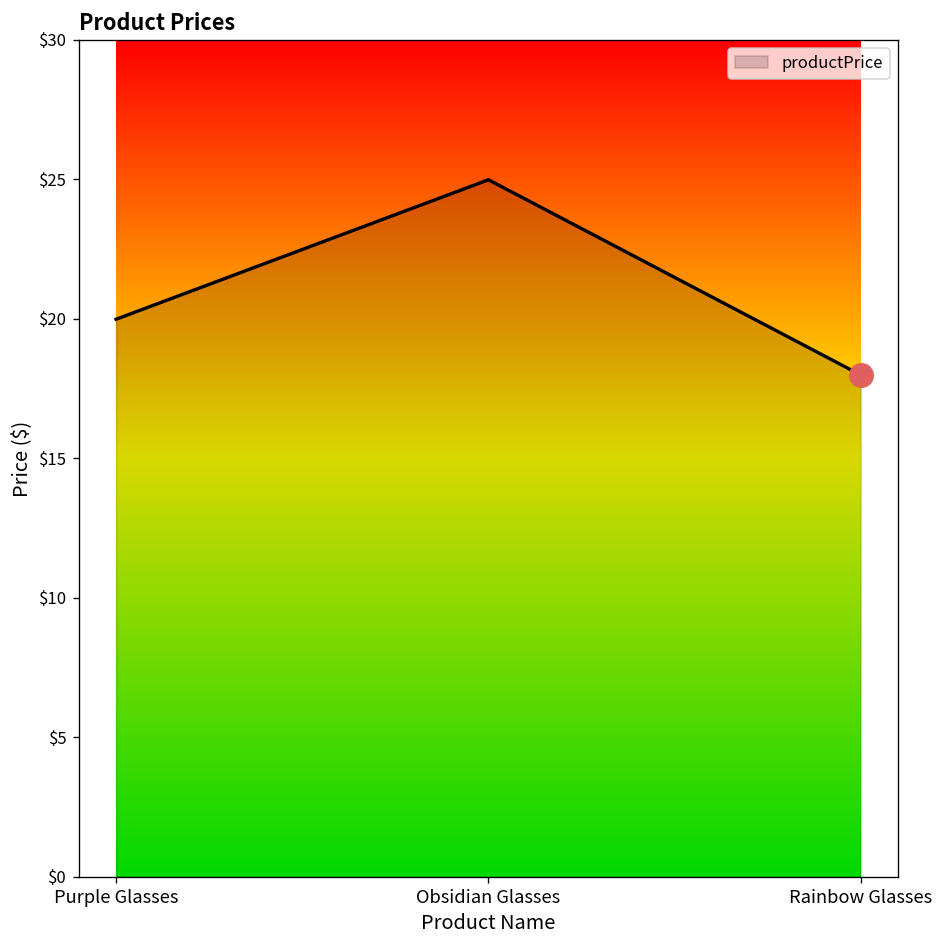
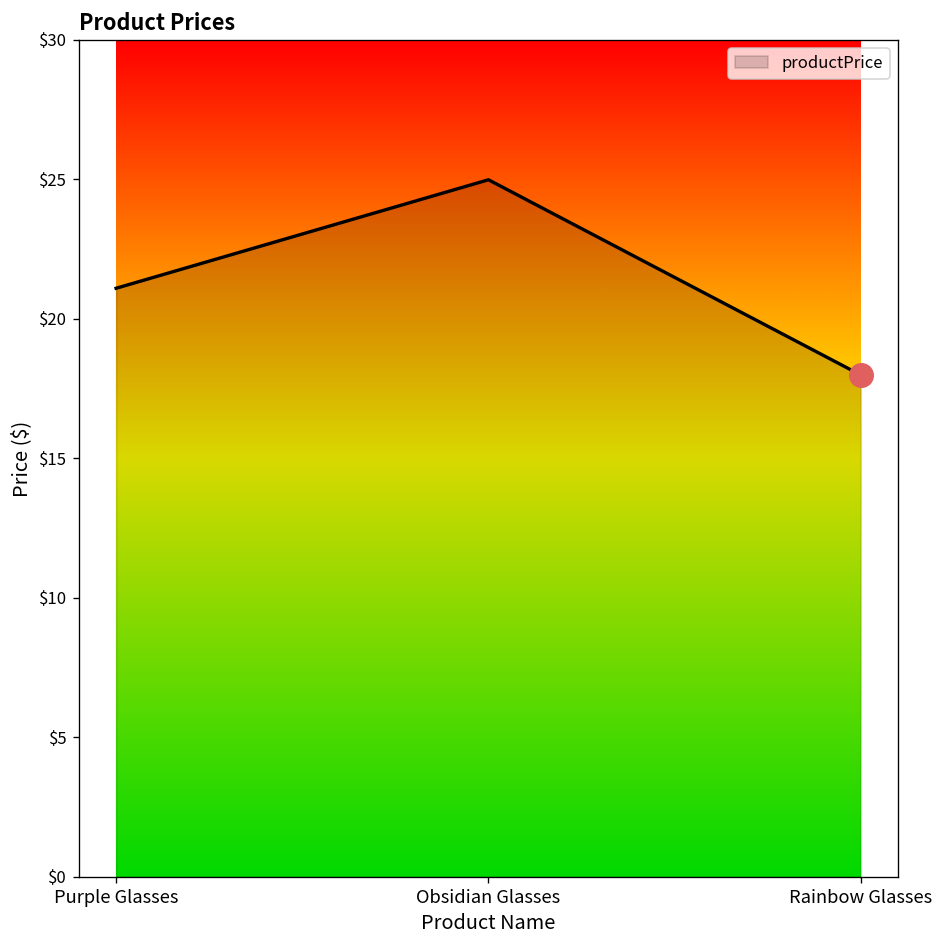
productPrice, Purple Glasses: $20.0 -> $21.1
